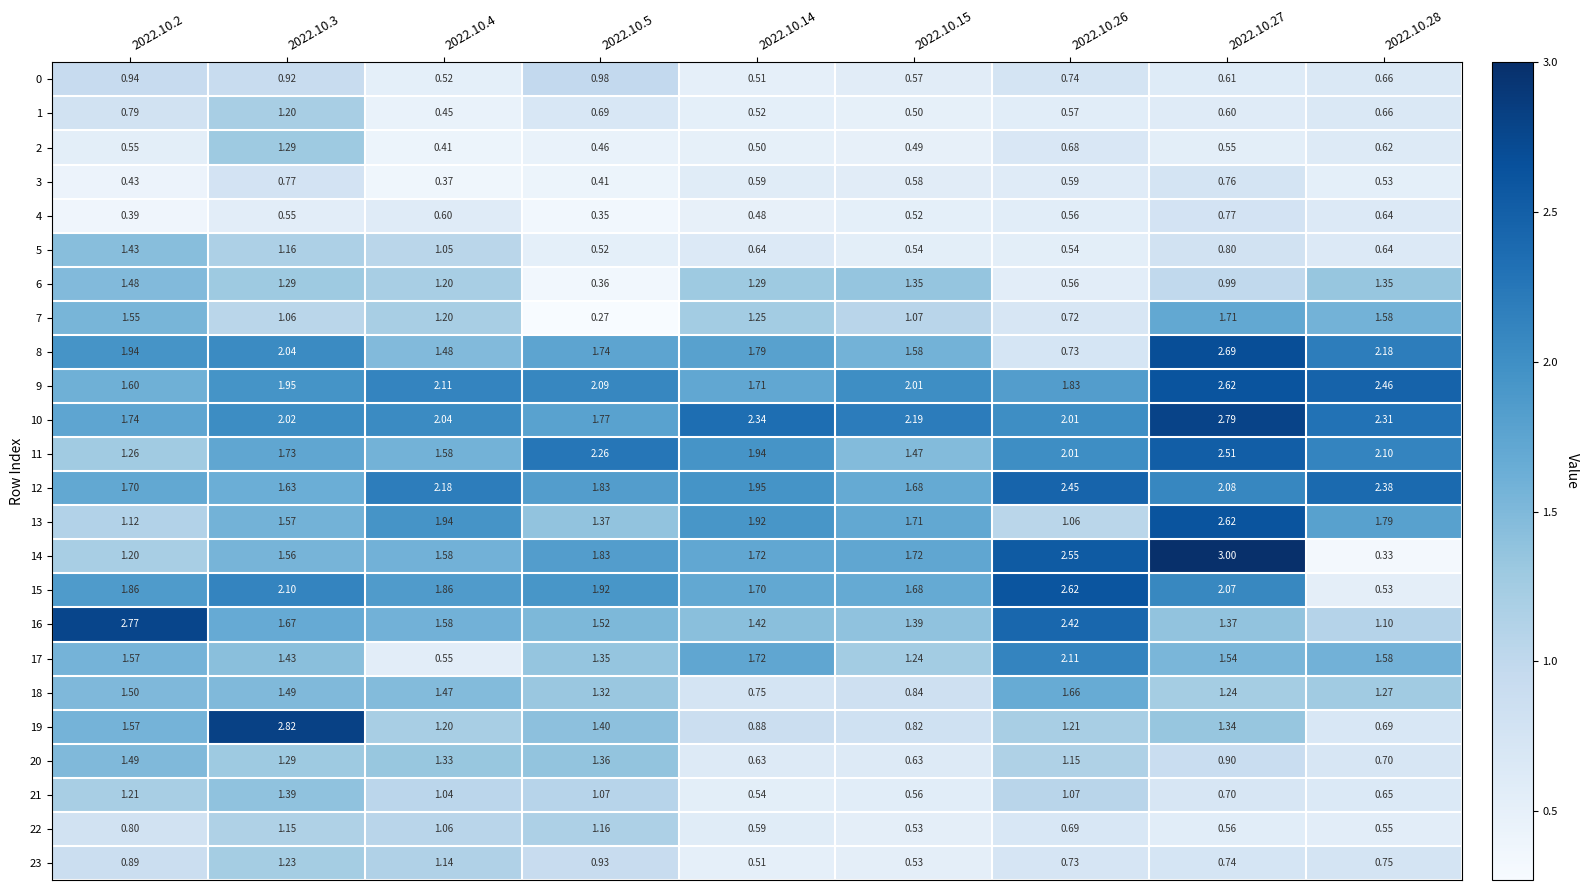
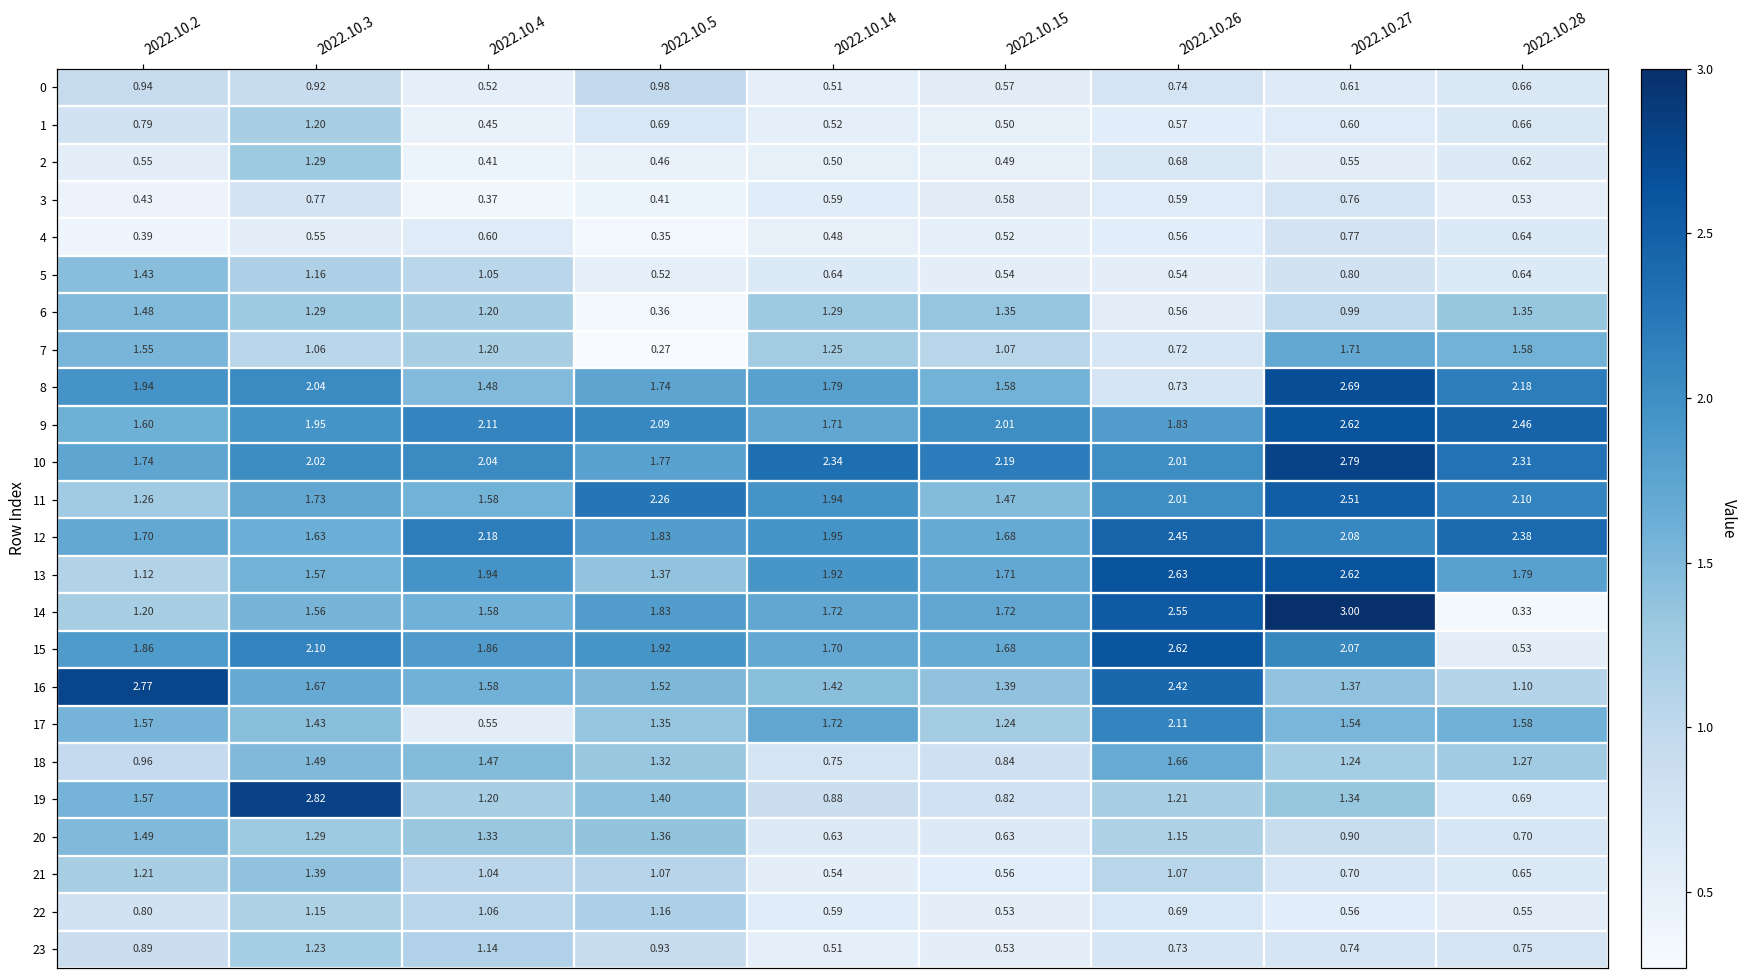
13, 2022.10.26: 1.06 -> 2.63
18, 2022.10.2: 1.50 -> 0.96
